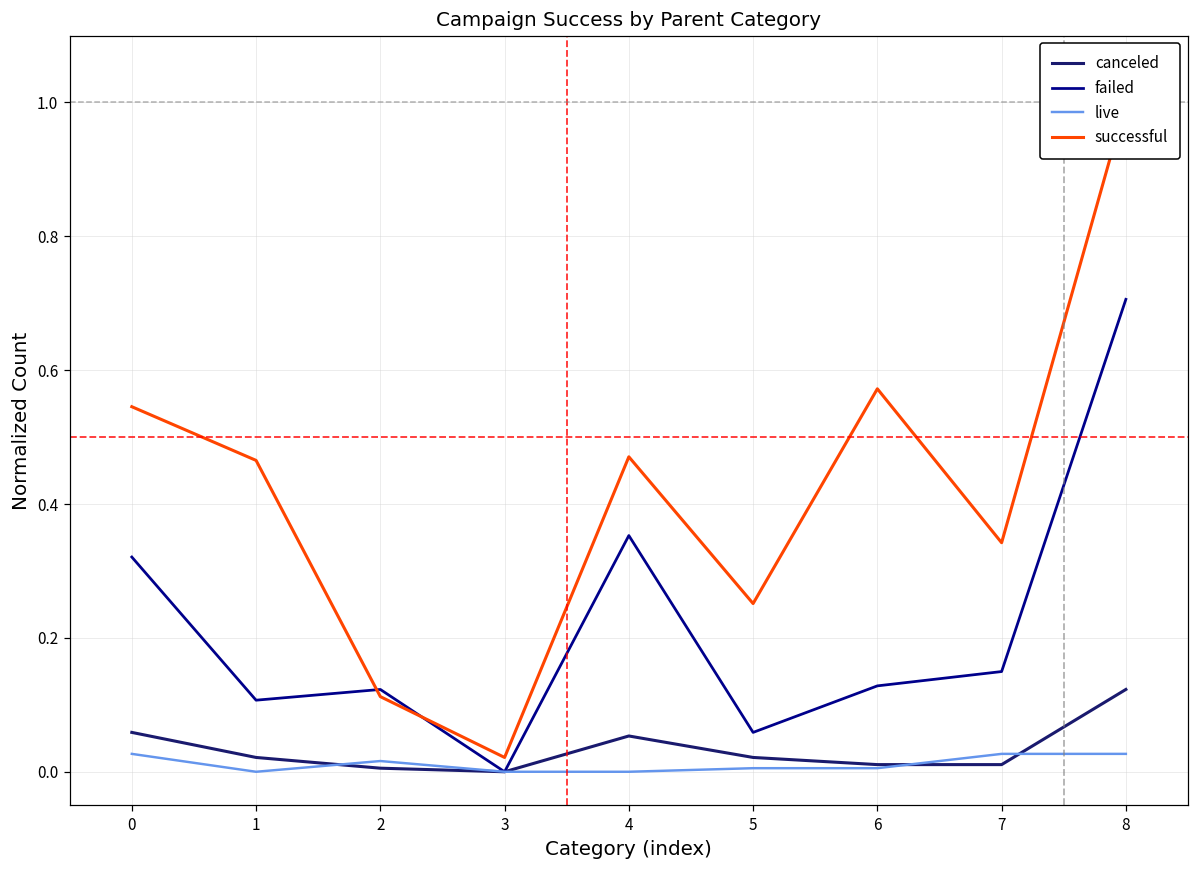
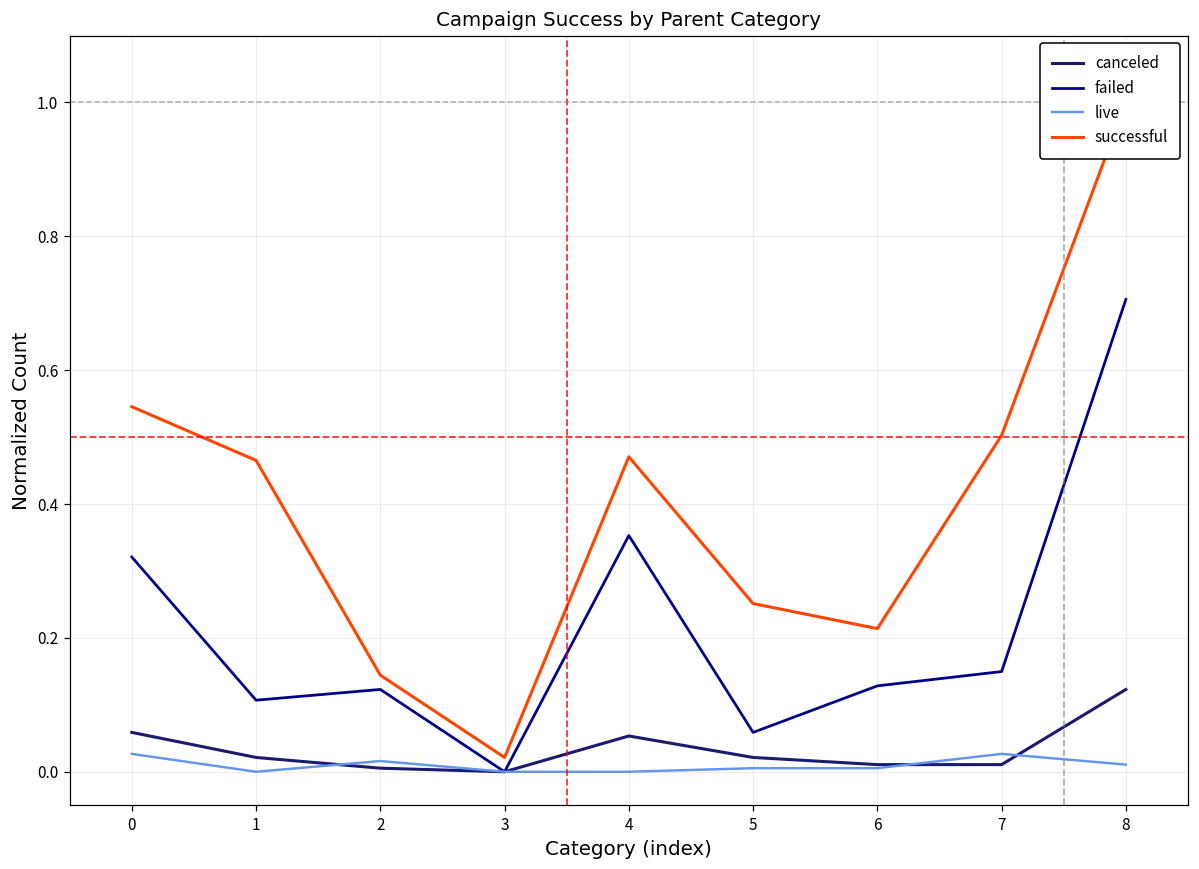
successful, 2: 0.11 -> 0.14
successful, 6: 0.57 -> 0.21
successful, 7: 0.34 -> 0.50
live, 8: 0.03 -> 0.01
